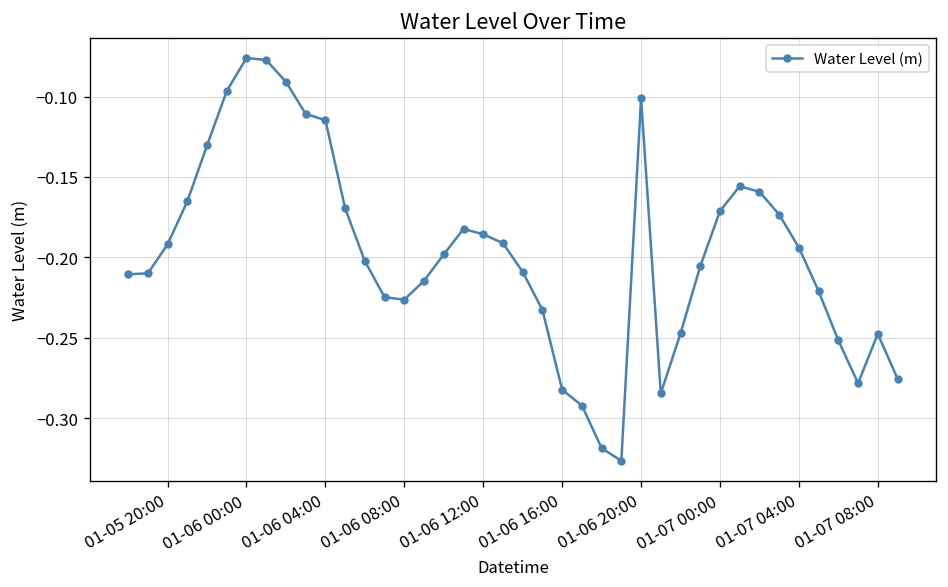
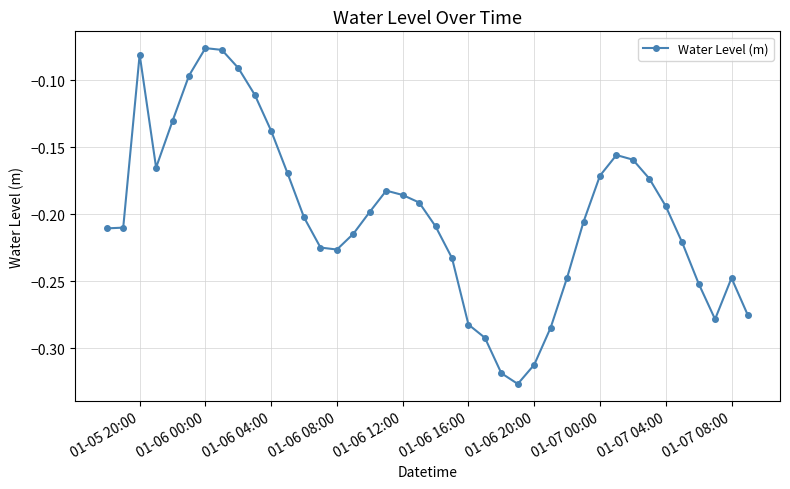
01-05 20:00: -0.192 -> -0.081
01-06 04:00: -0.115 -> -0.138
01-06 20:00: -0.101 -> -0.312
